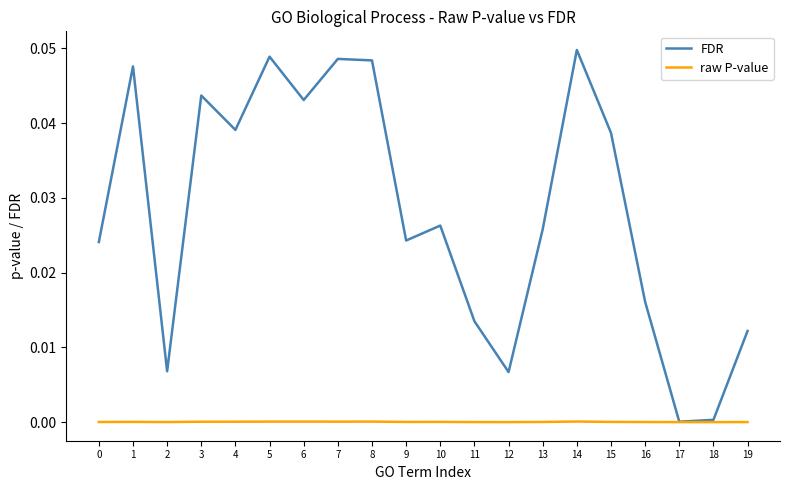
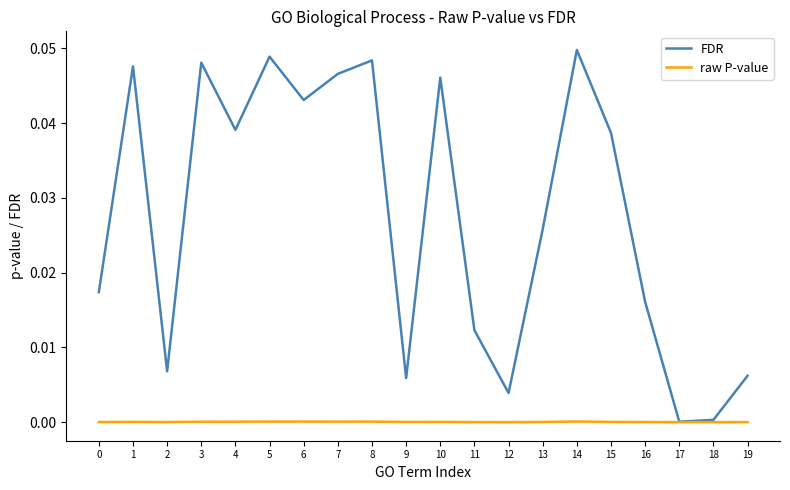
FDR, 0: 0.024 -> 0.017
FDR, 3: 0.044 -> 0.048
FDR, 7: 0.049 -> 0.047
FDR, 9: 0.024 -> 0.006
FDR, 10: 0.026 -> 0.046
FDR, 11: 0.014 -> 0.012
FDR, 12: 0.007 -> 0.004
FDR, 19: 0.012 -> 0.006
